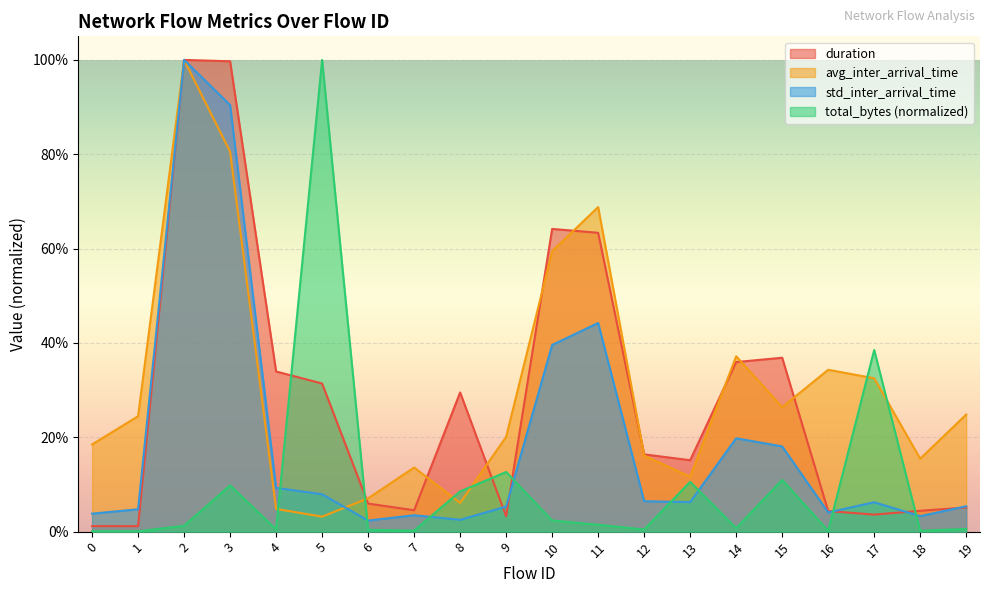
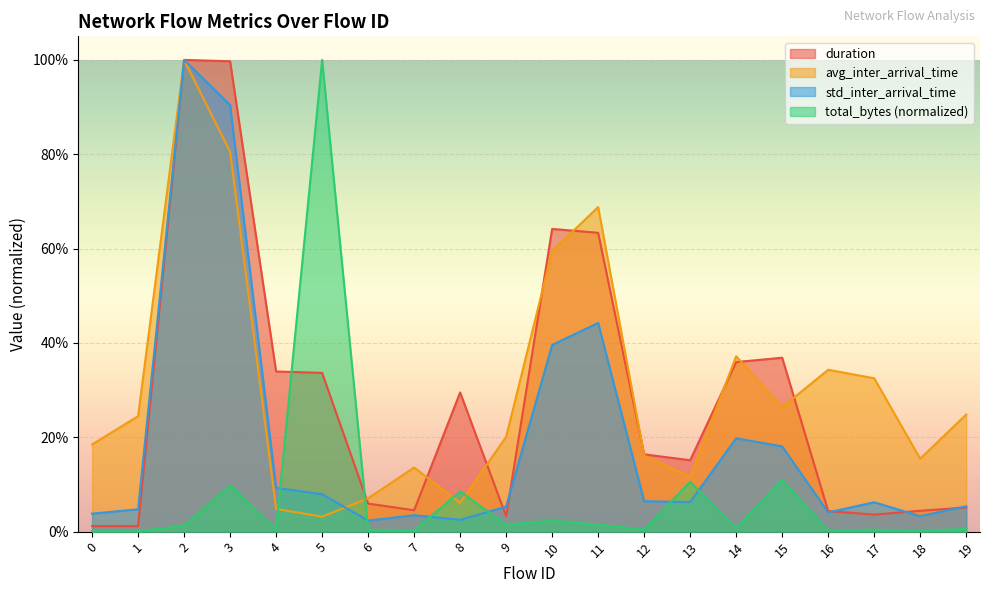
duration, 5: 31% -> 34%
total_bytes (normalized), 9: 13% -> 1%
total_bytes (normalized), 17: 39% -> 0%
